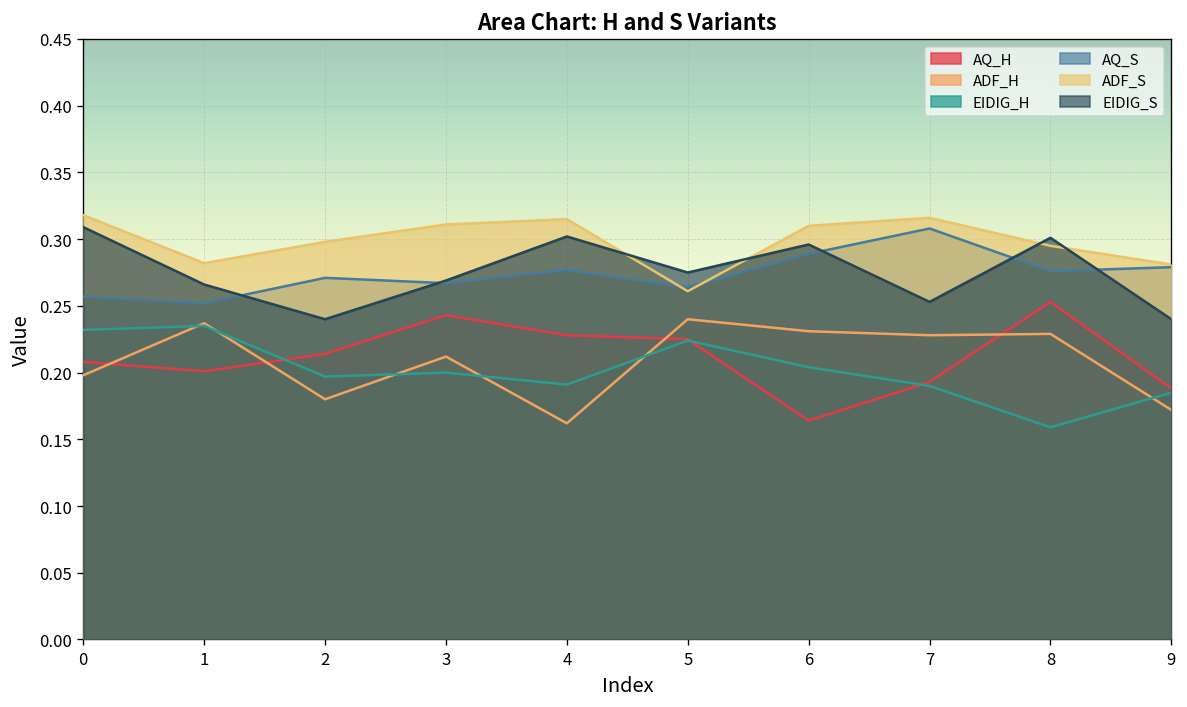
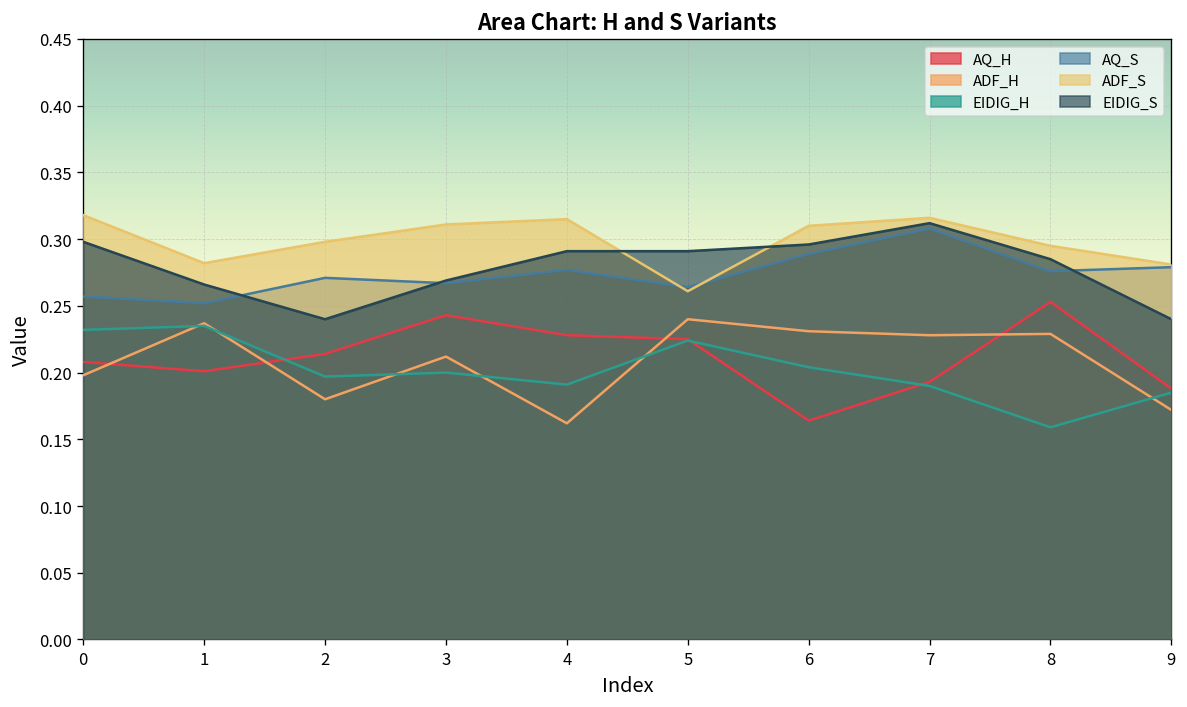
EIDIG_S, 0: 0.309 -> 0.298
EIDIG_S, 4: 0.302 -> 0.291
EIDIG_S, 5: 0.275 -> 0.291
EIDIG_S, 7: 0.253 -> 0.312
EIDIG_S, 8: 0.301 -> 0.285
